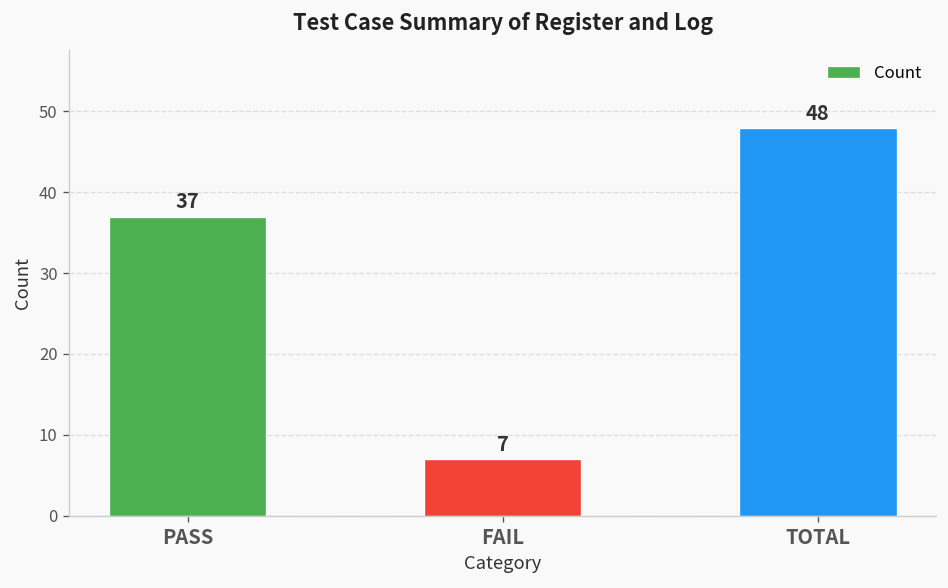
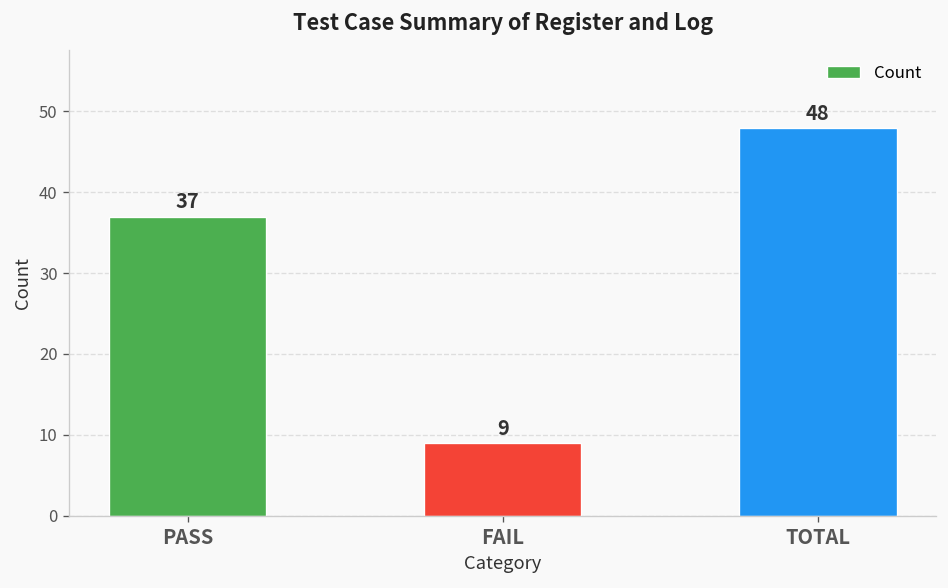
FAIL: 7 -> 9
